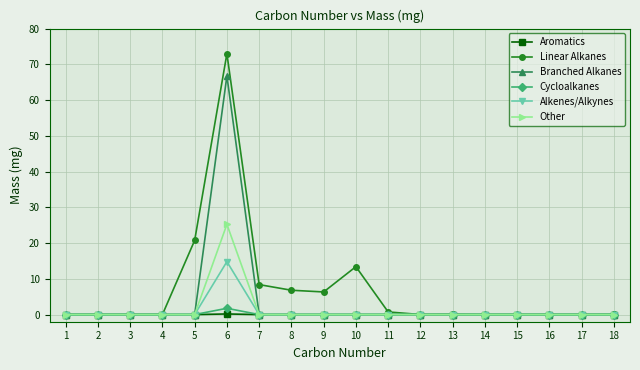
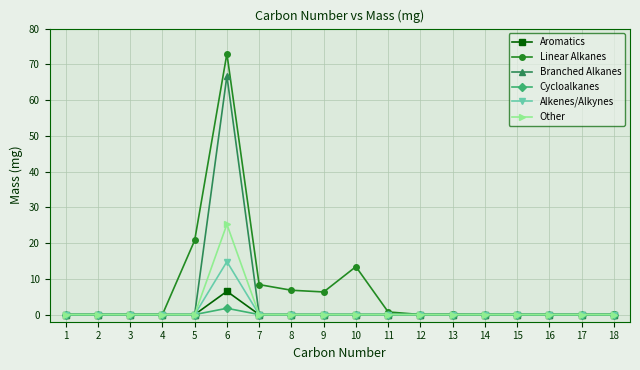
Aromatics, 6: 0 -> 6
